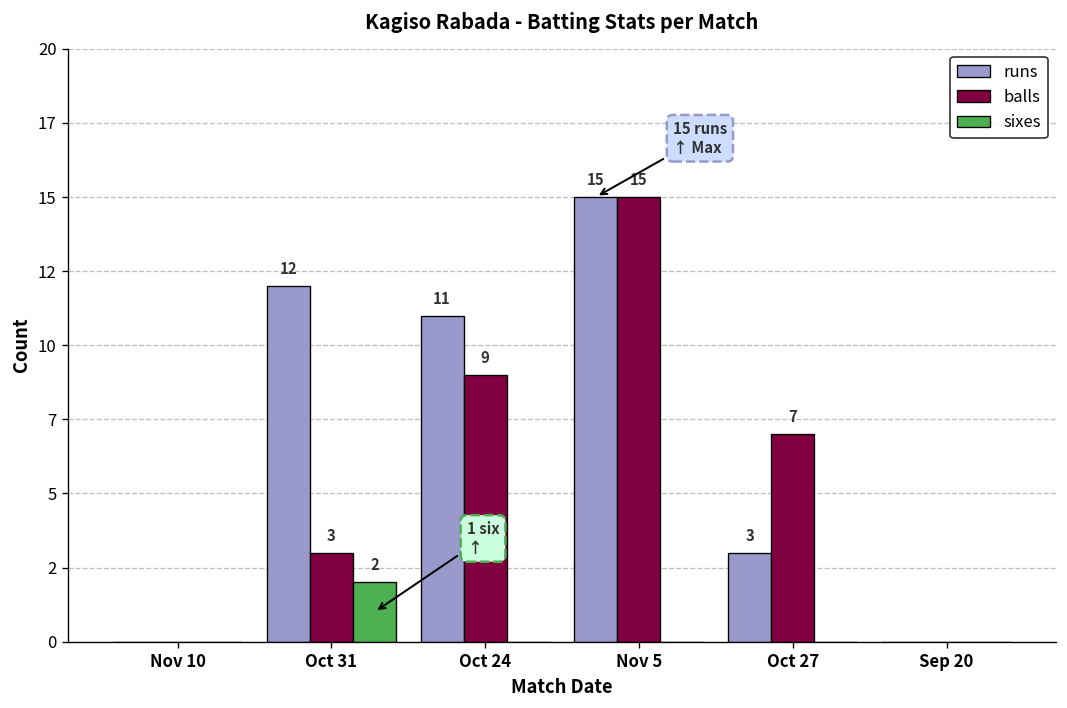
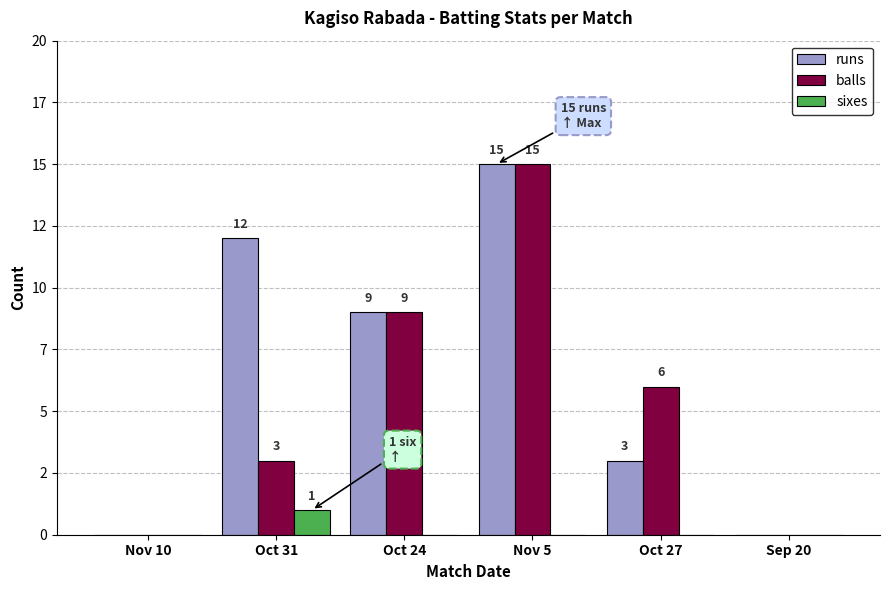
sixes, Oct 31: 2 -> 1
runs, Oct 24: 11 -> 9
balls, Oct 27: 7 -> 6
